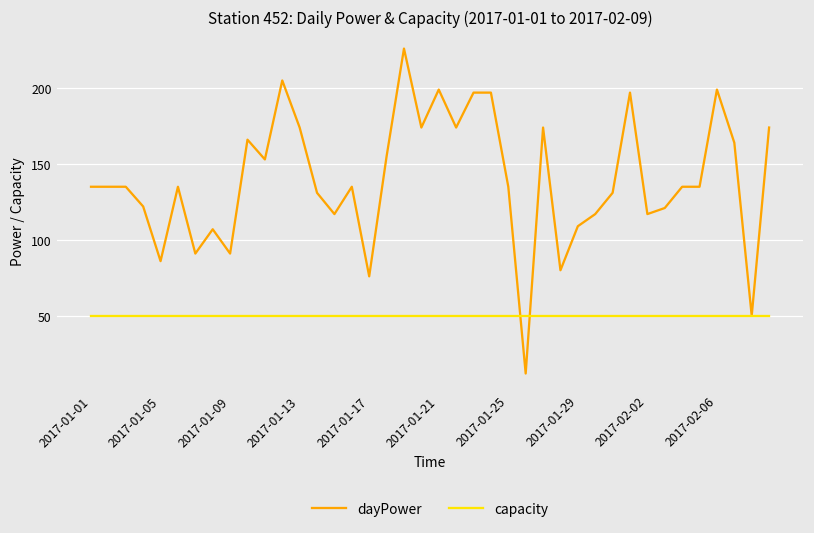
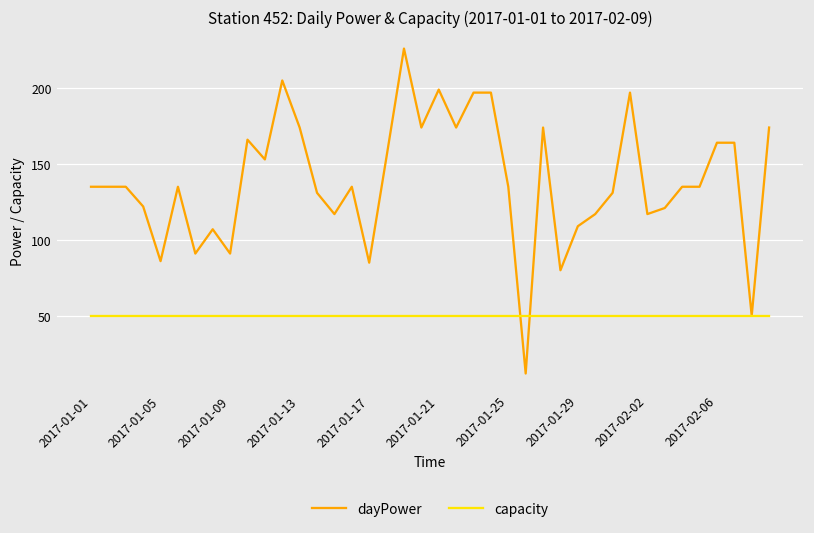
dayPower, 2017-01-17: 76 -> 85
dayPower, 2017-02-06: 199 -> 164
